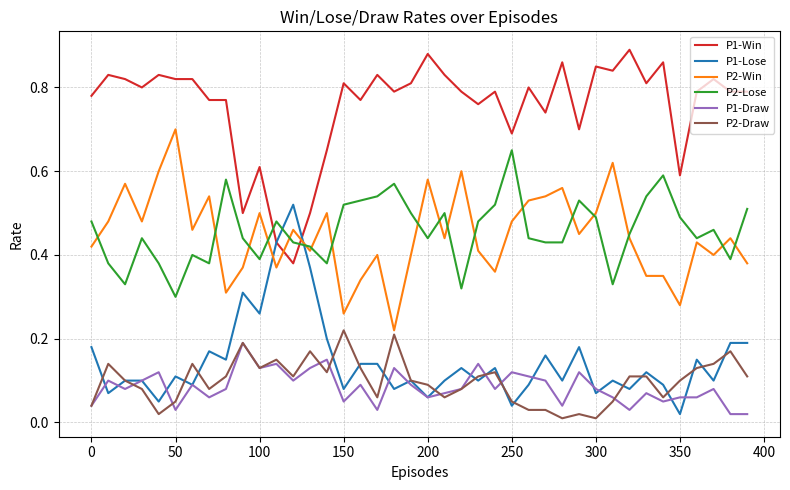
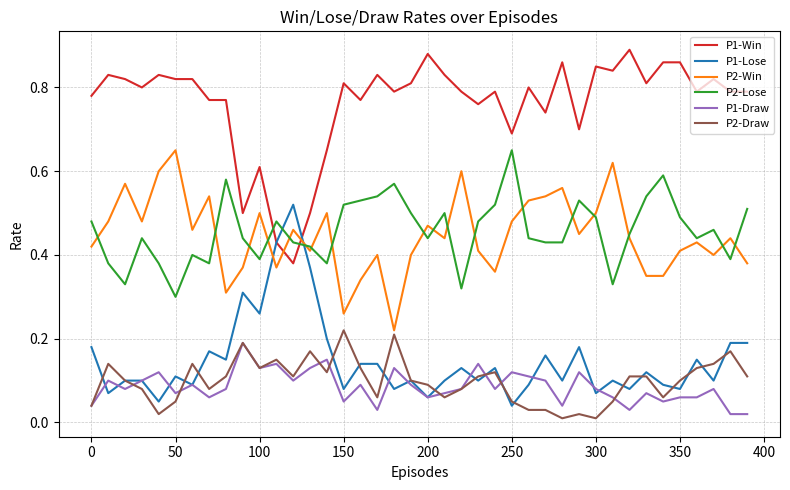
P2-Win, 50: 0.70 -> 0.65
P1-Draw, 50: 0.03 -> 0.07
P2-Win, 200: 0.58 -> 0.47
P1-Win, 350: 0.59 -> 0.86
P1-Lose, 350: 0.02 -> 0.08
P2-Win, 350: 0.28 -> 0.41
